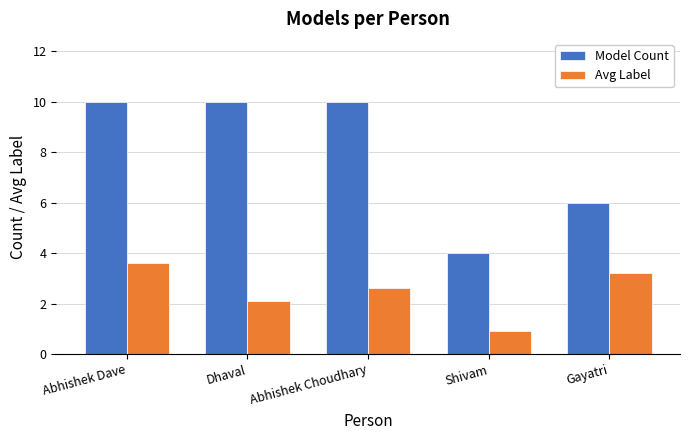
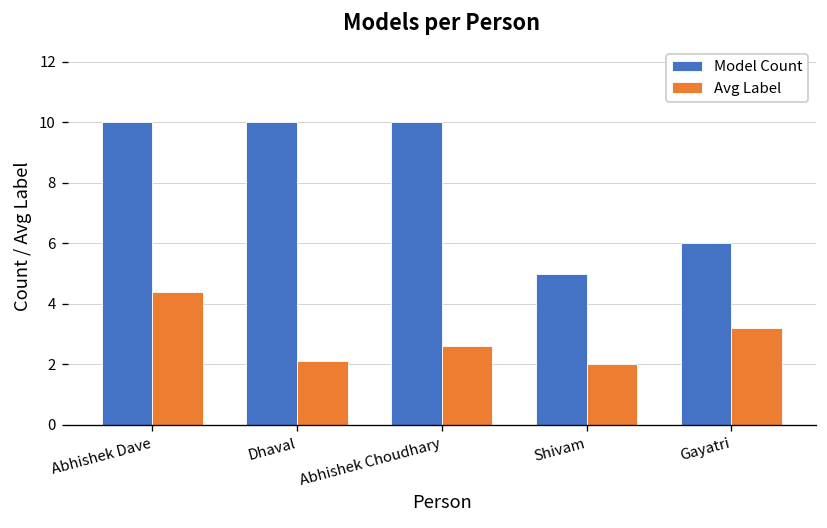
Avg Label, Abhishek Dave: 3.6 -> 4.4
Model Count, Shivam: 4 -> 5
Avg Label, Shivam: 0.9 -> 2.0
